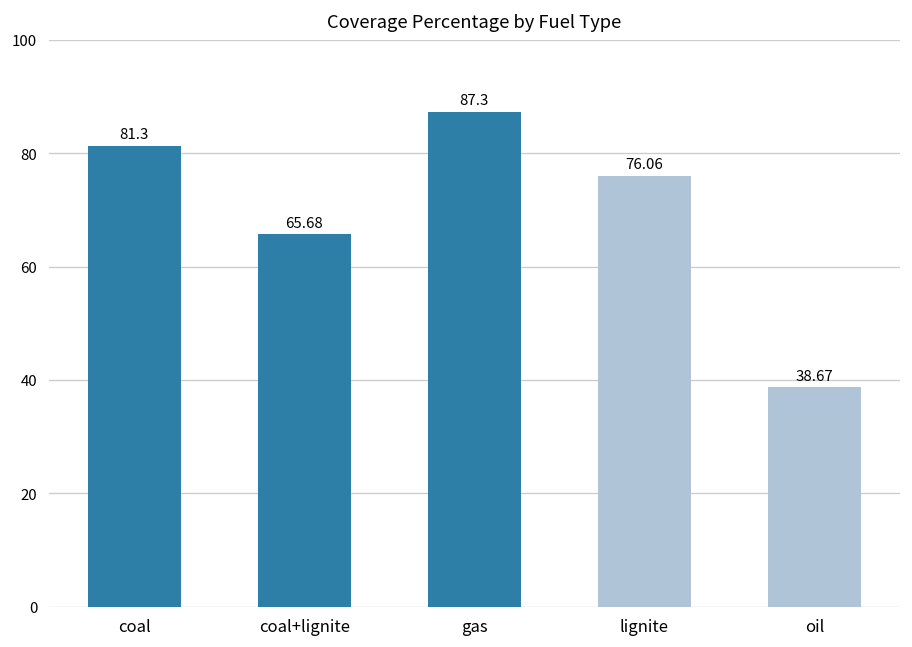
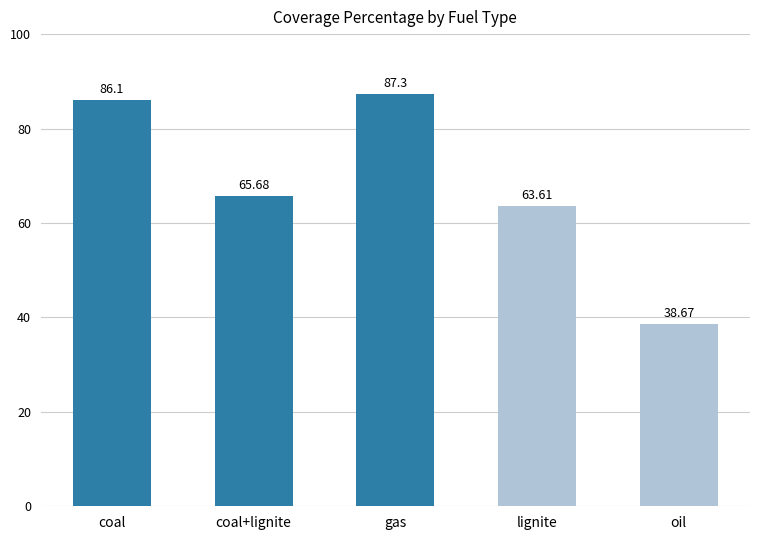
coal: 81.3 -> 86.1
lignite: 76.06 -> 63.61
